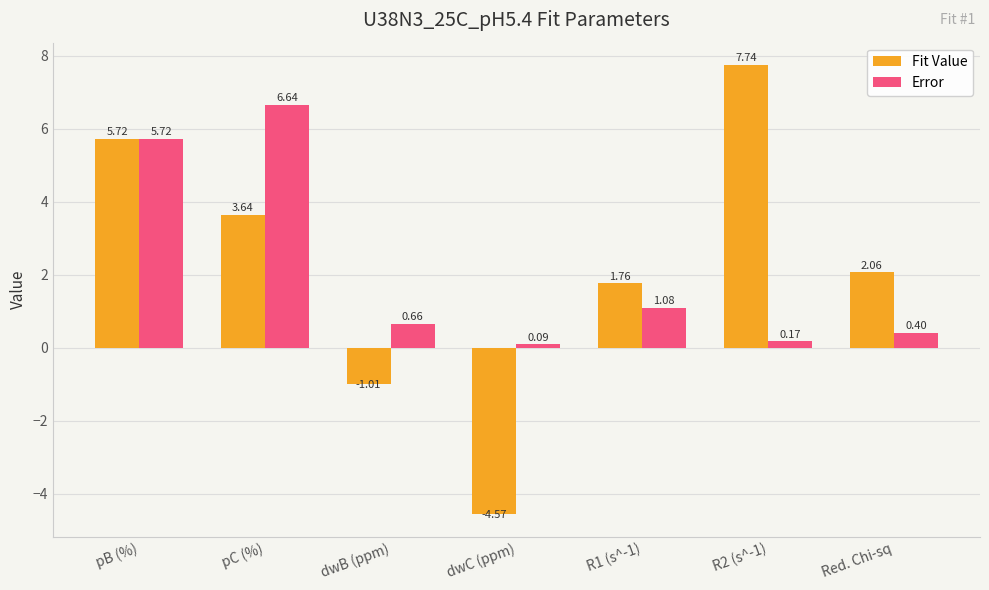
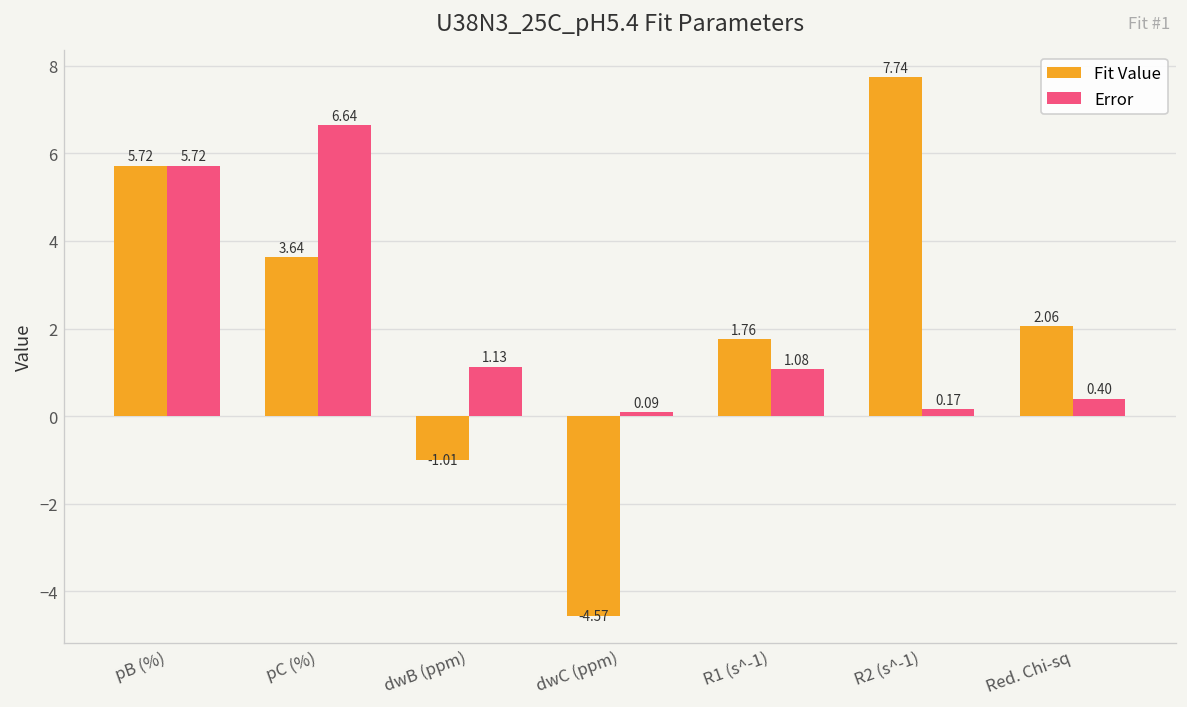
Error, dwB (ppm): 0.66 -> 1.13
